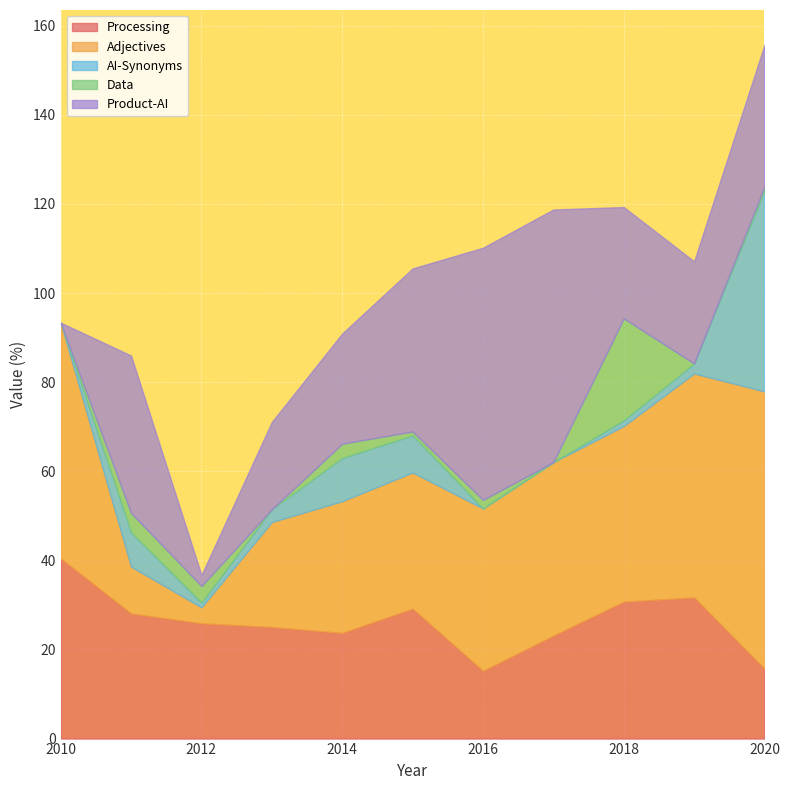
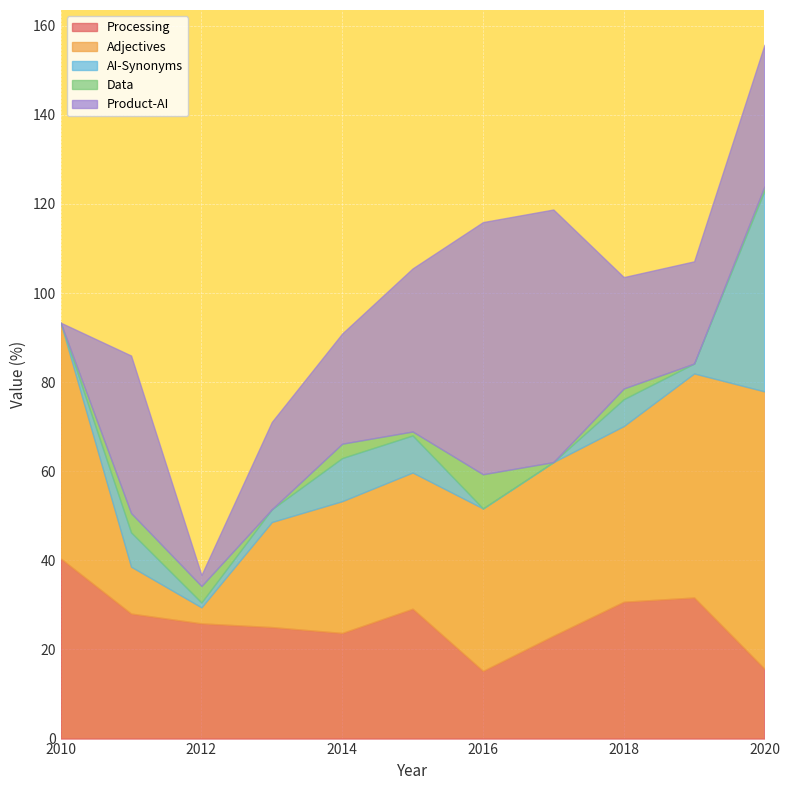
Data, 2016: 2 -> 8
AI-Synonyms, 2018: 1 -> 6
Data, 2018: 23 -> 2
